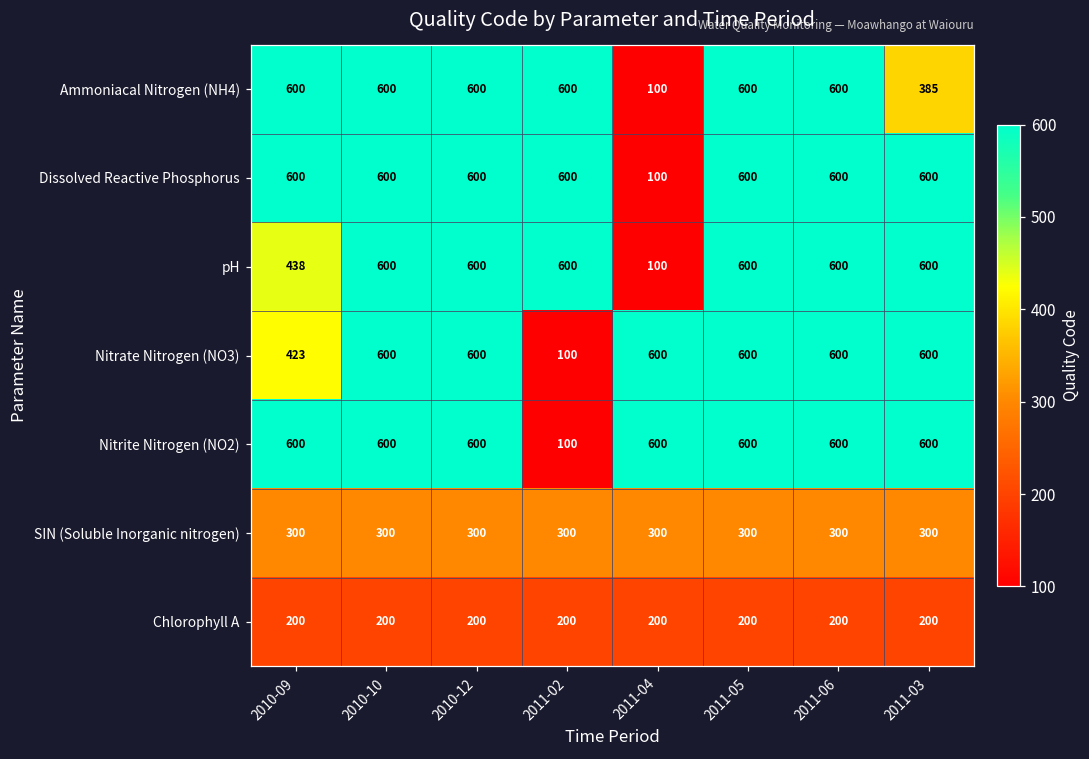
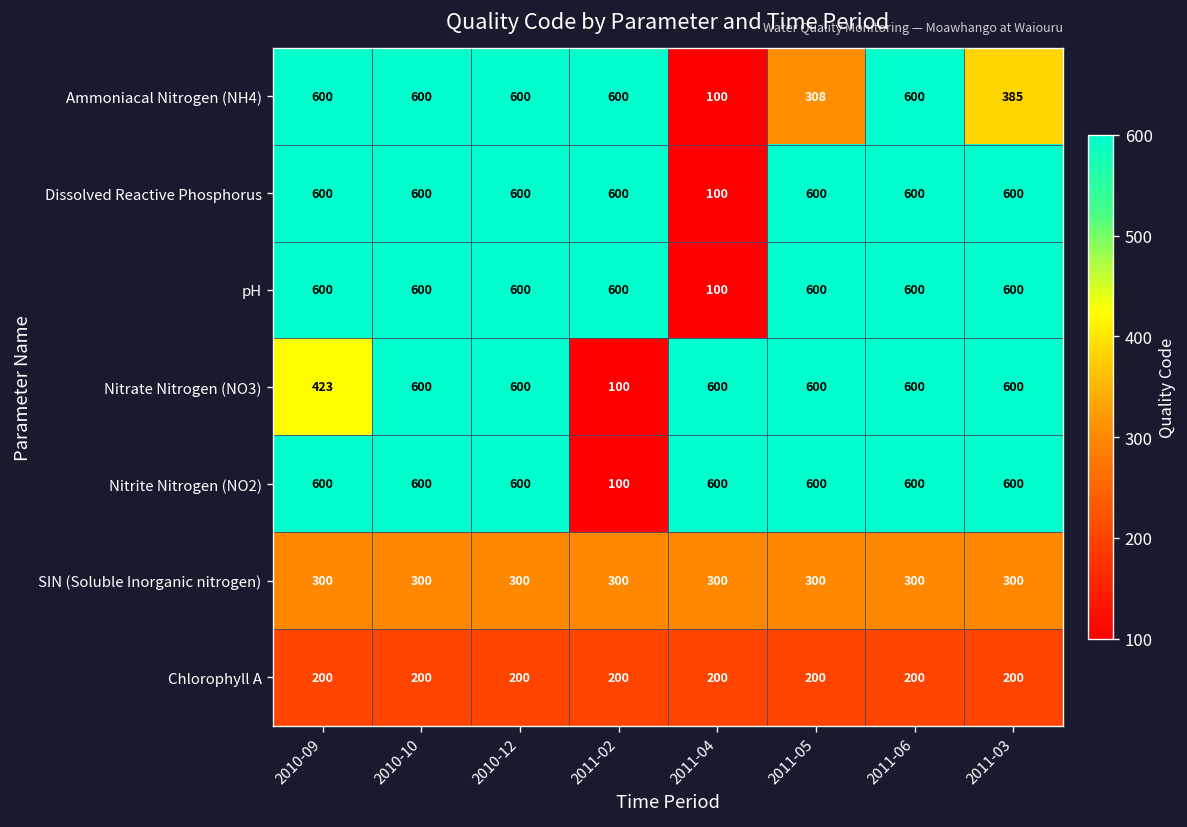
Ammoniacal Nitrogen (NH4), 2011-05: 600 -> 308
pH, 2010-09: 438 -> 600
